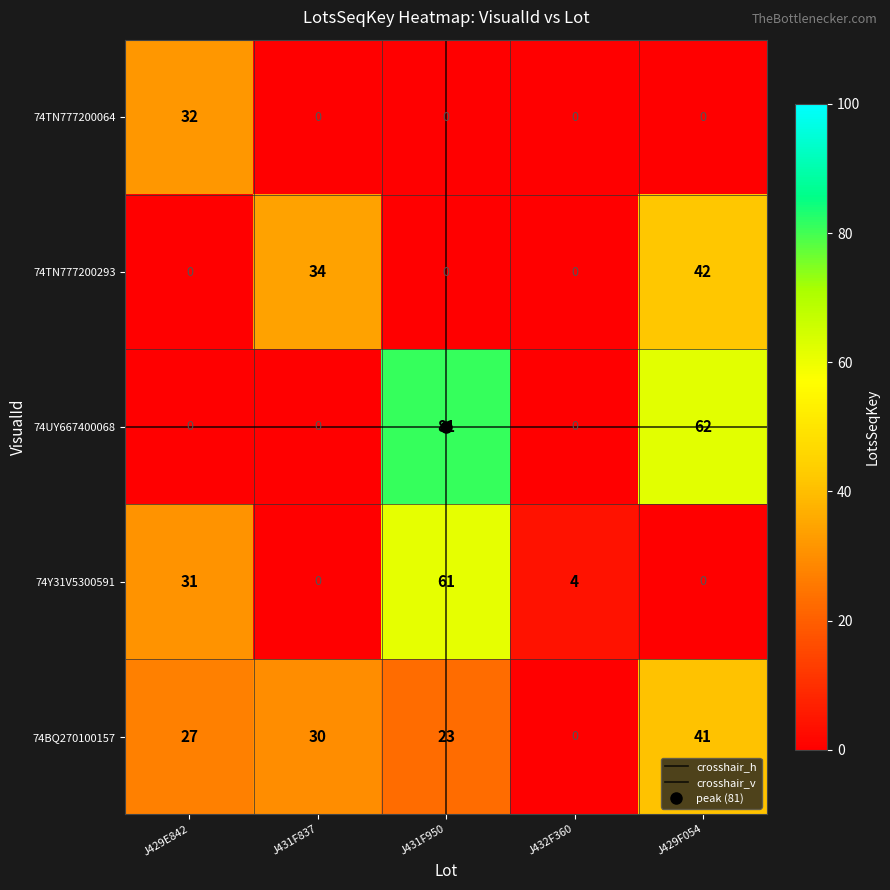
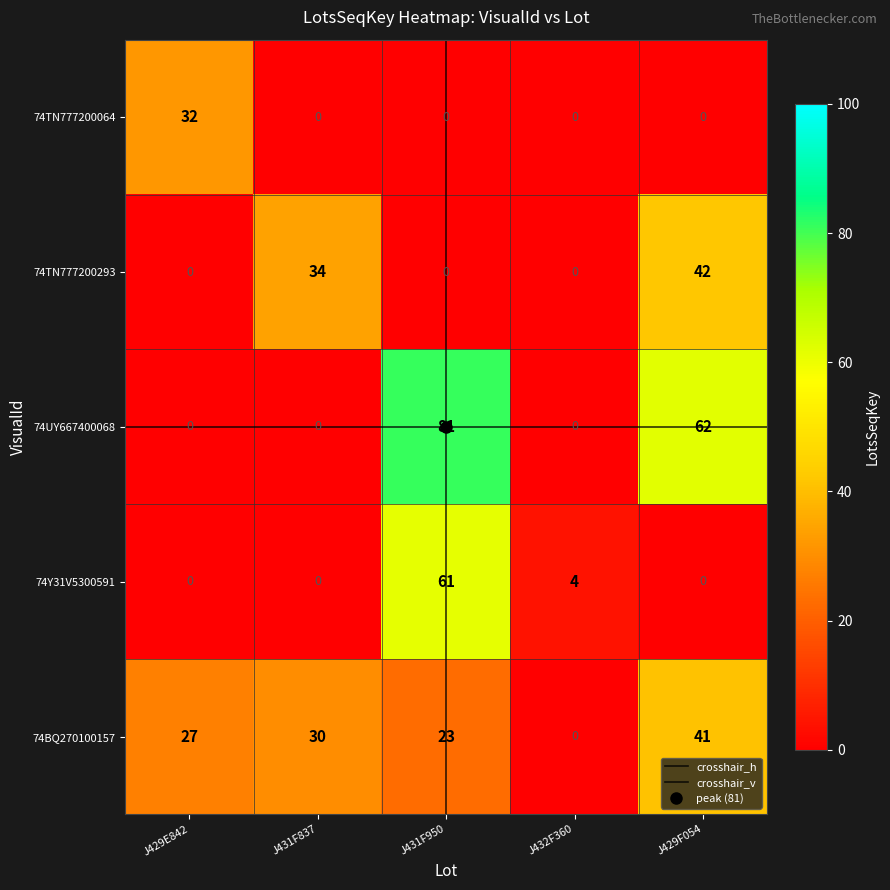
74Y31V5300591, J429E842: 31 -> 0
